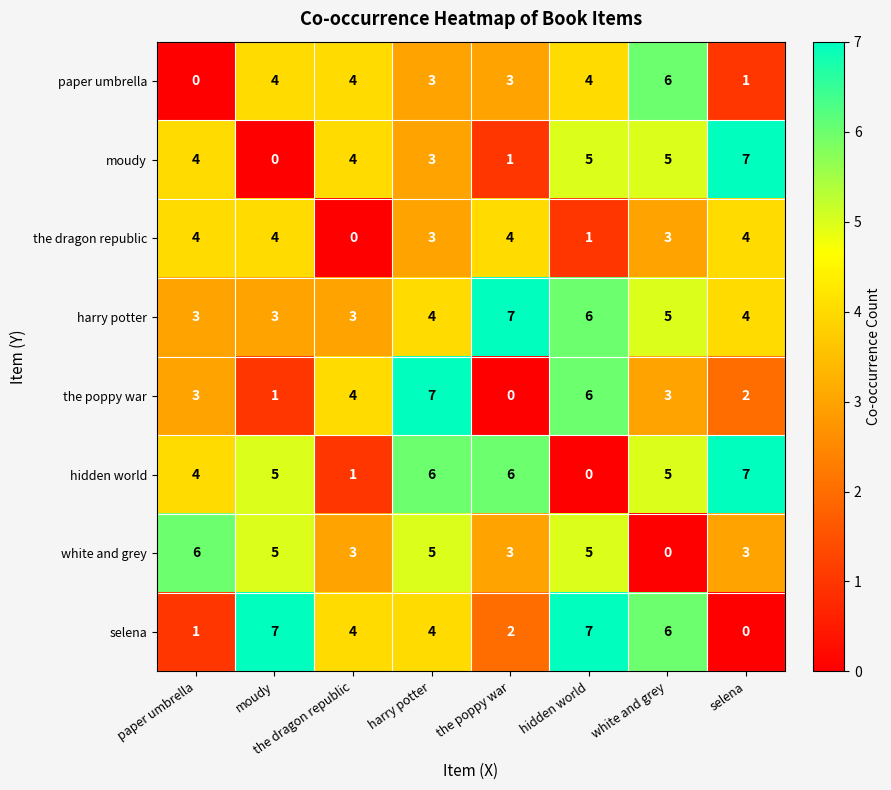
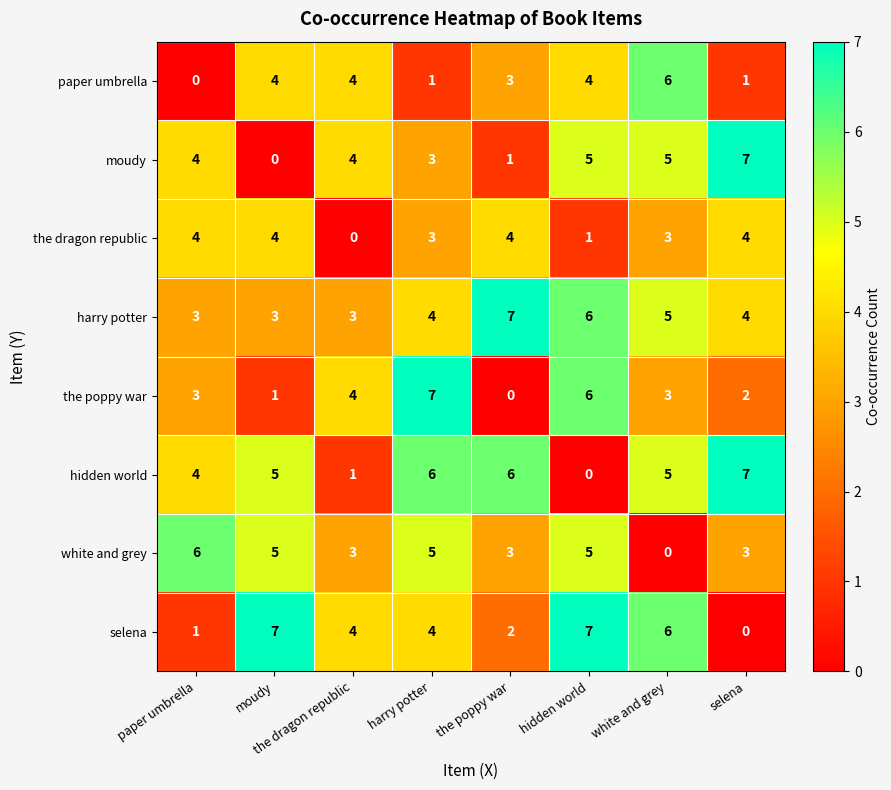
paper umbrella, harry potter: 3 -> 1
